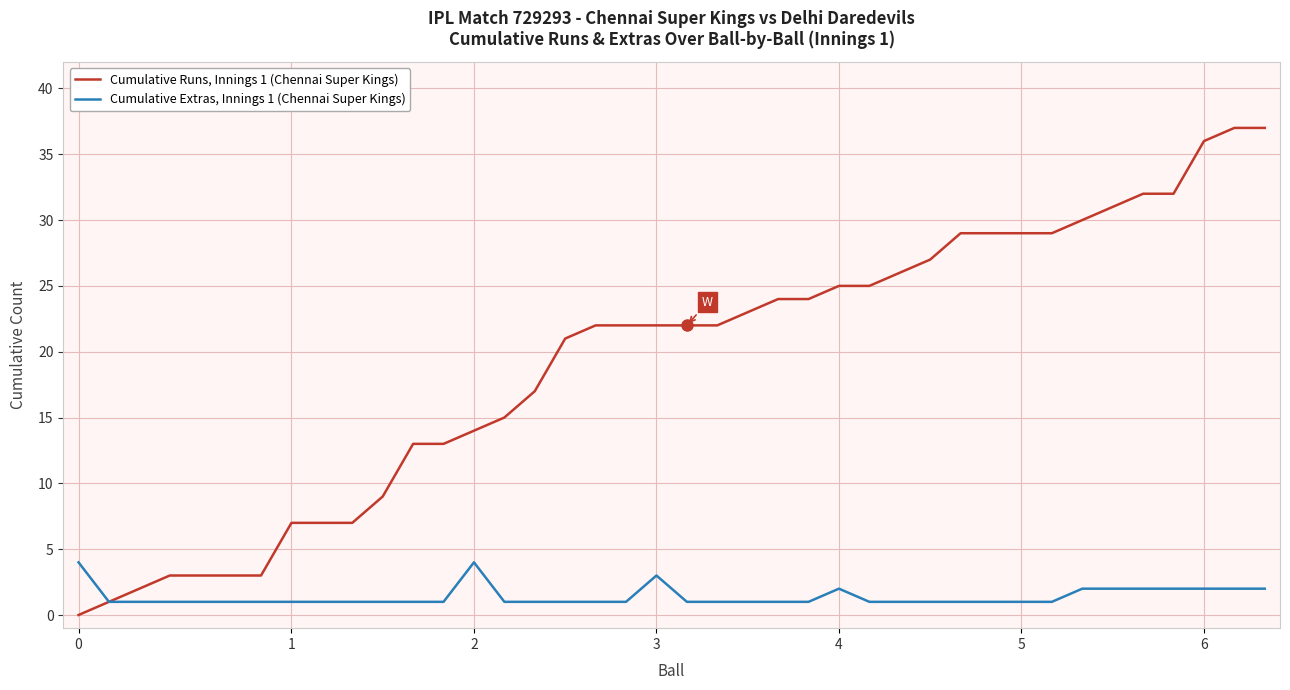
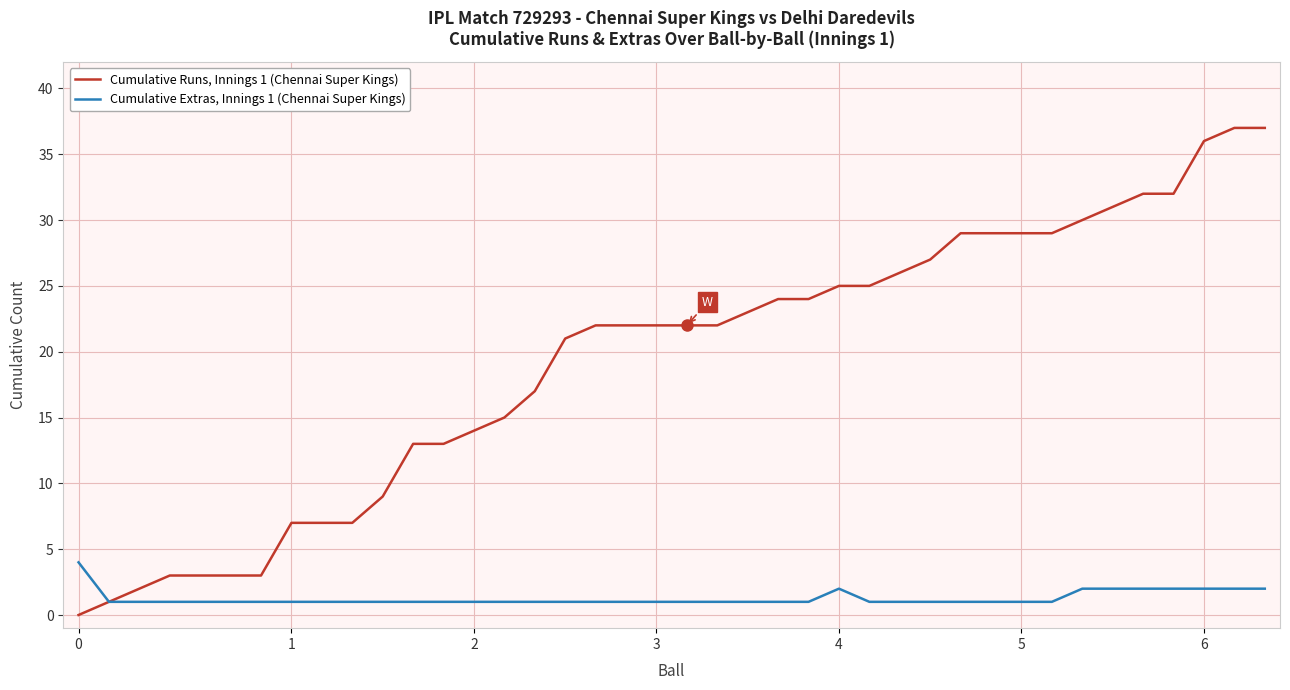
Cumulative Extras, Innings 1 (Chennai Super Kings), 2: 4 -> 1
Cumulative Extras, Innings 1 (Chennai Super Kings), 3: 3 -> 1
